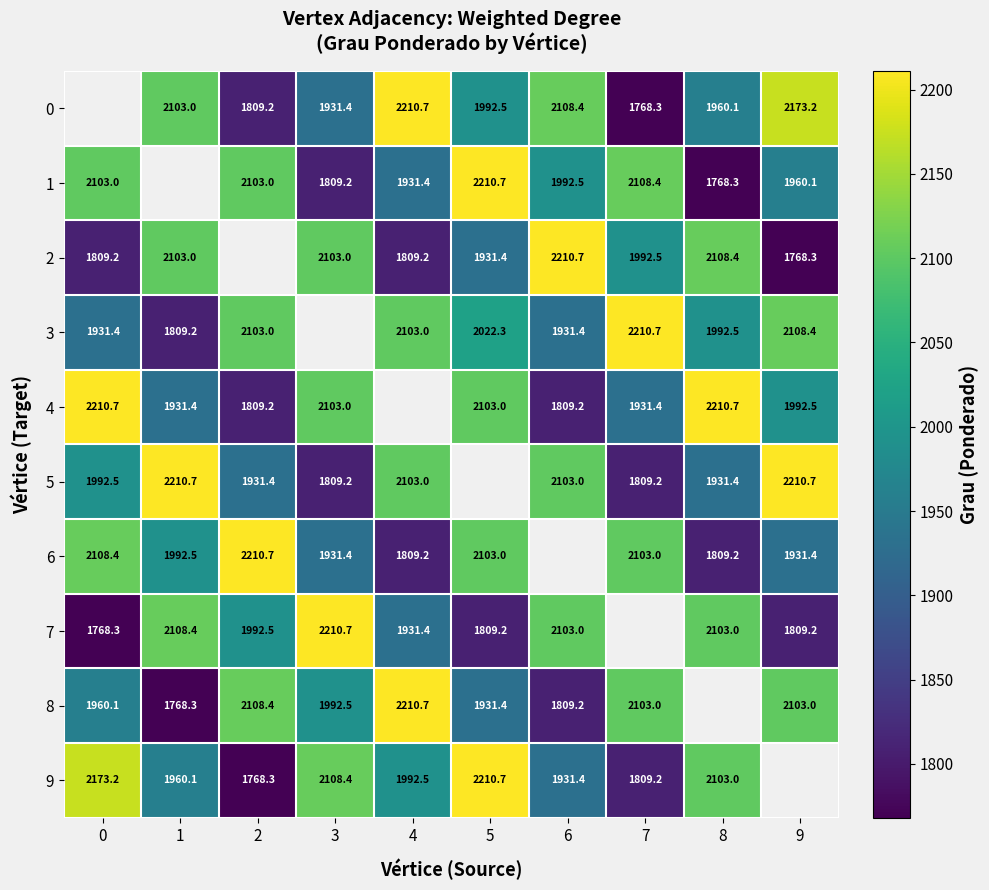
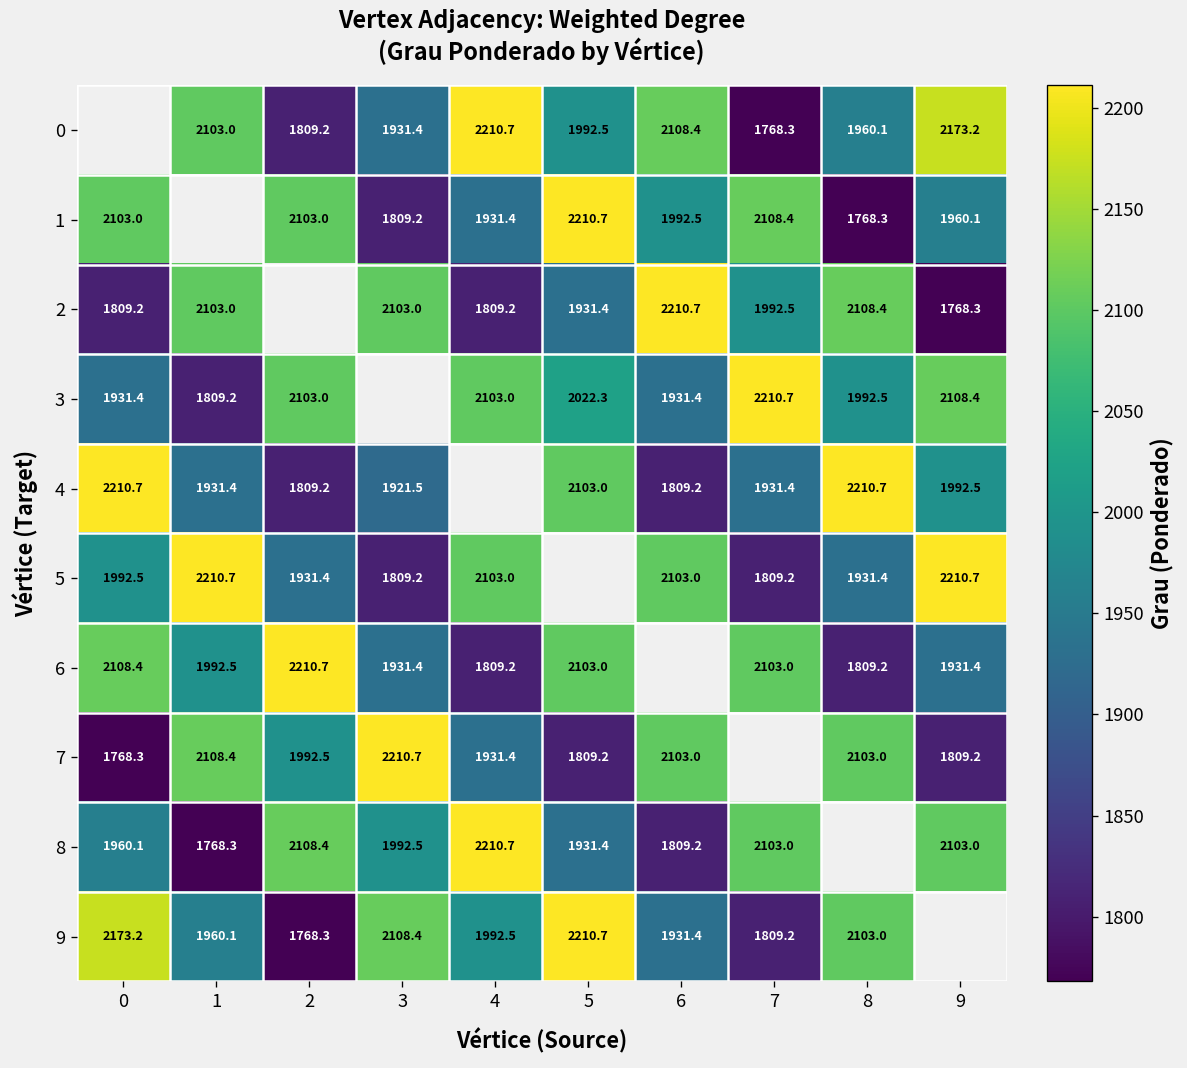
4, 3: 2103.0 -> 1921.5
